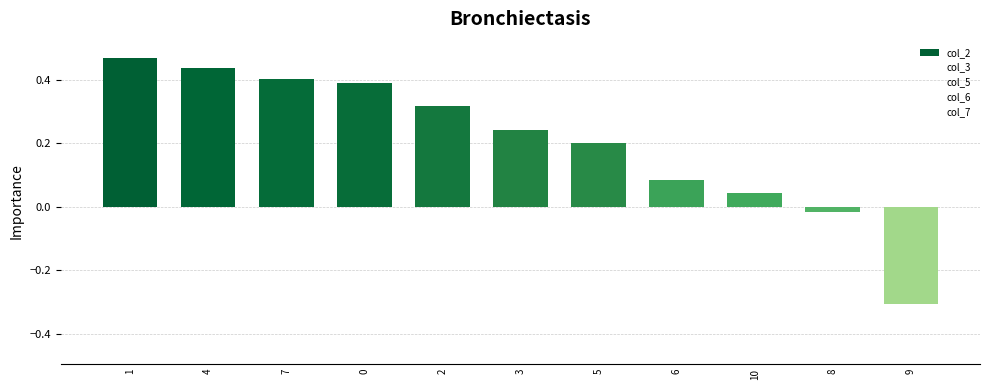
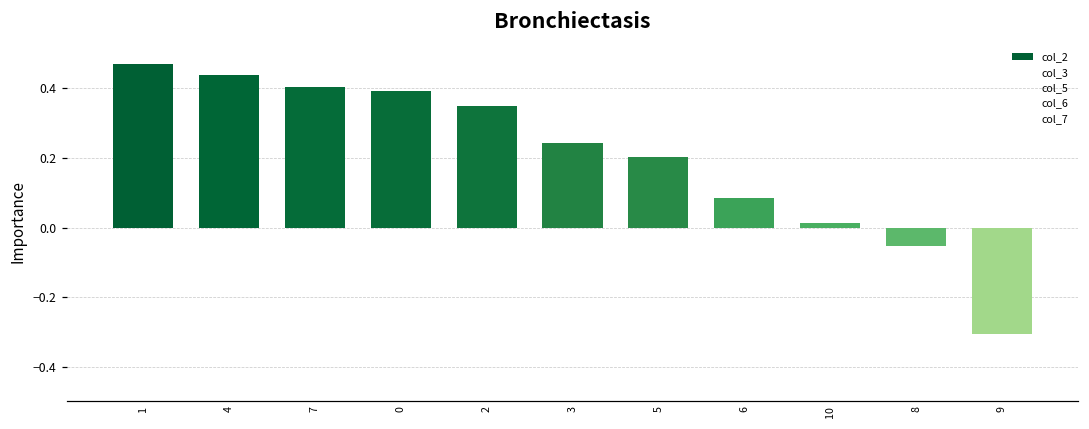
col_2, 2: 0.32 -> 0.35
col_2, 10: 0.04 -> 0.01
col_2, 8: -0.02 -> -0.05
